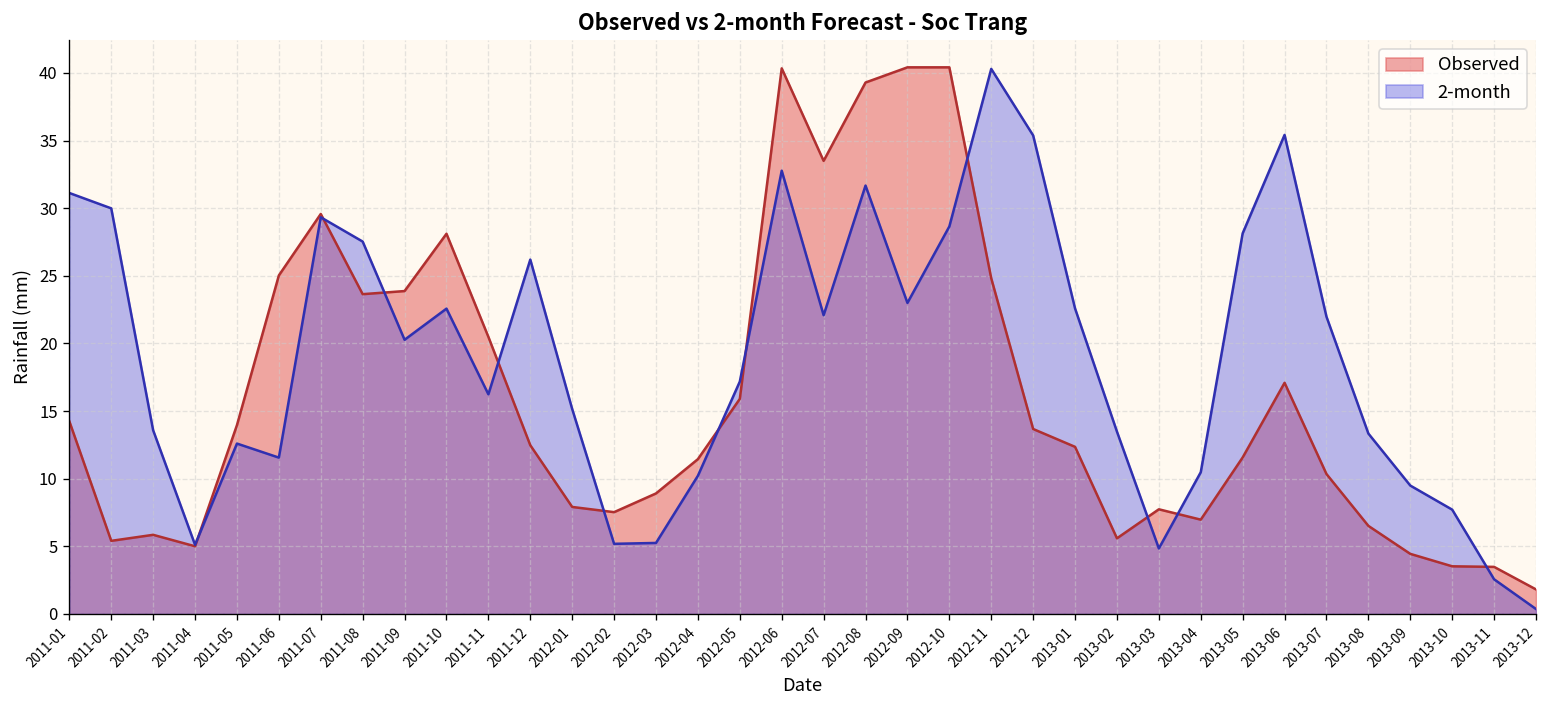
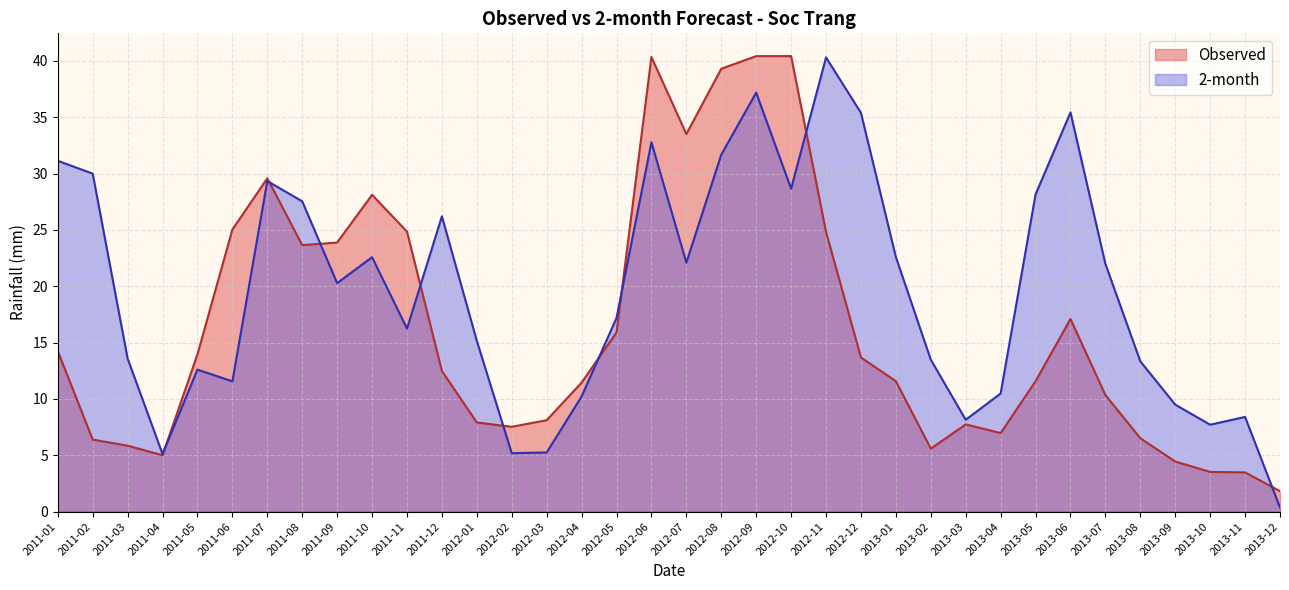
Observed, 2011-02: 5.4 -> 6.4
Observed, 2011-11: 20.5 -> 24.8
Observed, 2012-03: 8.9 -> 8.1
2-month, 2012-09: 23.0 -> 37.2
Observed, 2013-01: 12.4 -> 11.6
2-month, 2013-03: 4.8 -> 8.2
2-month, 2013-11: 2.6 -> 8.4
